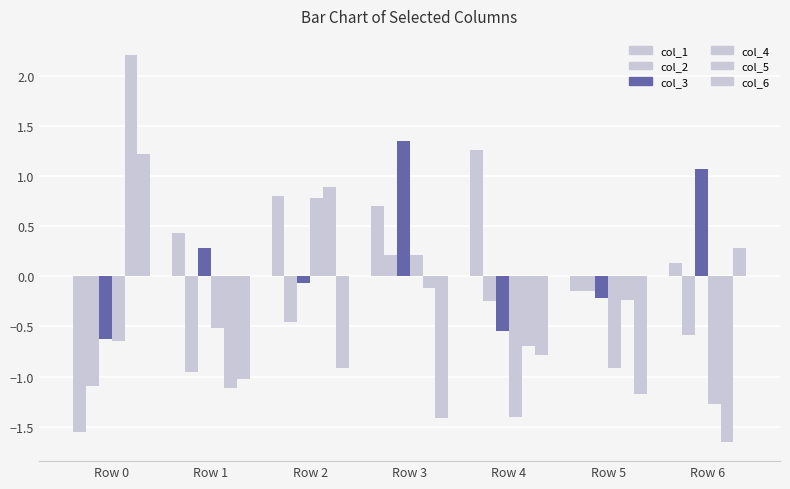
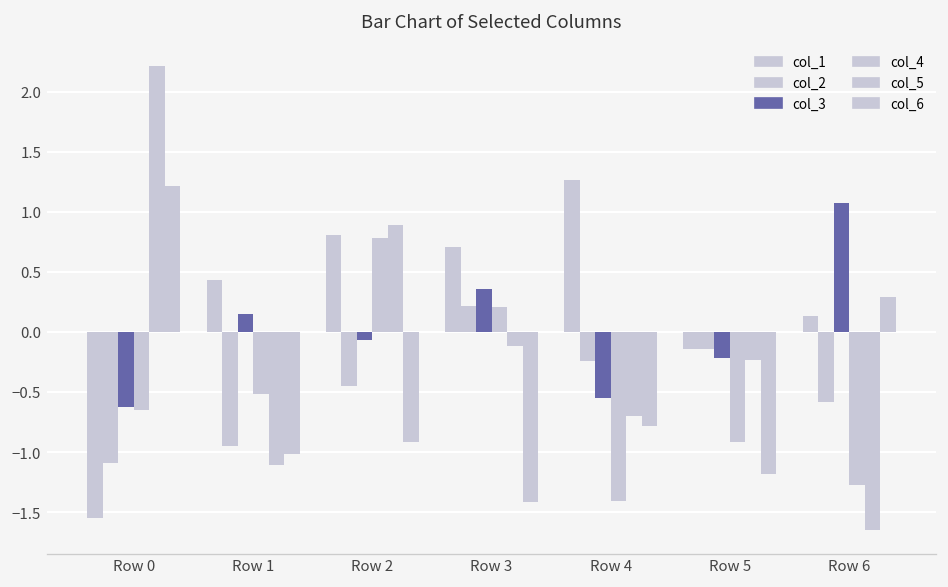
col_3, Row 1: 0.28 -> 0.15
col_3, Row 3: 1.35 -> 0.36
